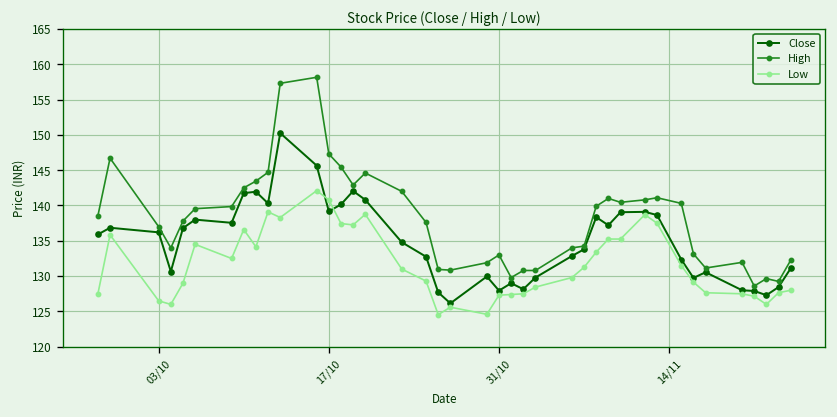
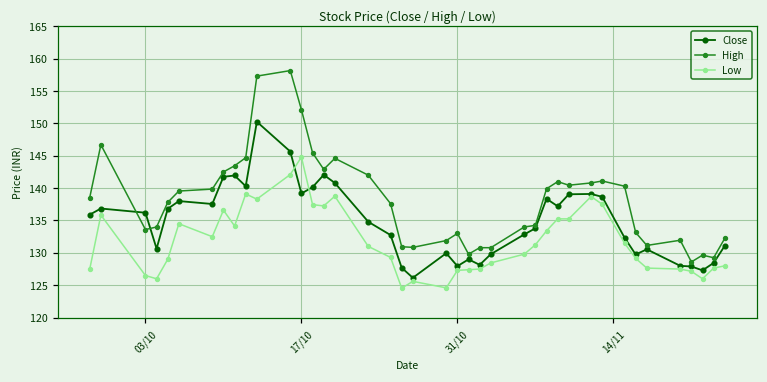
High, 03/10: 137 -> 134
High, 17/10: 147 -> 152
Low, 17/10: 141 -> 145
